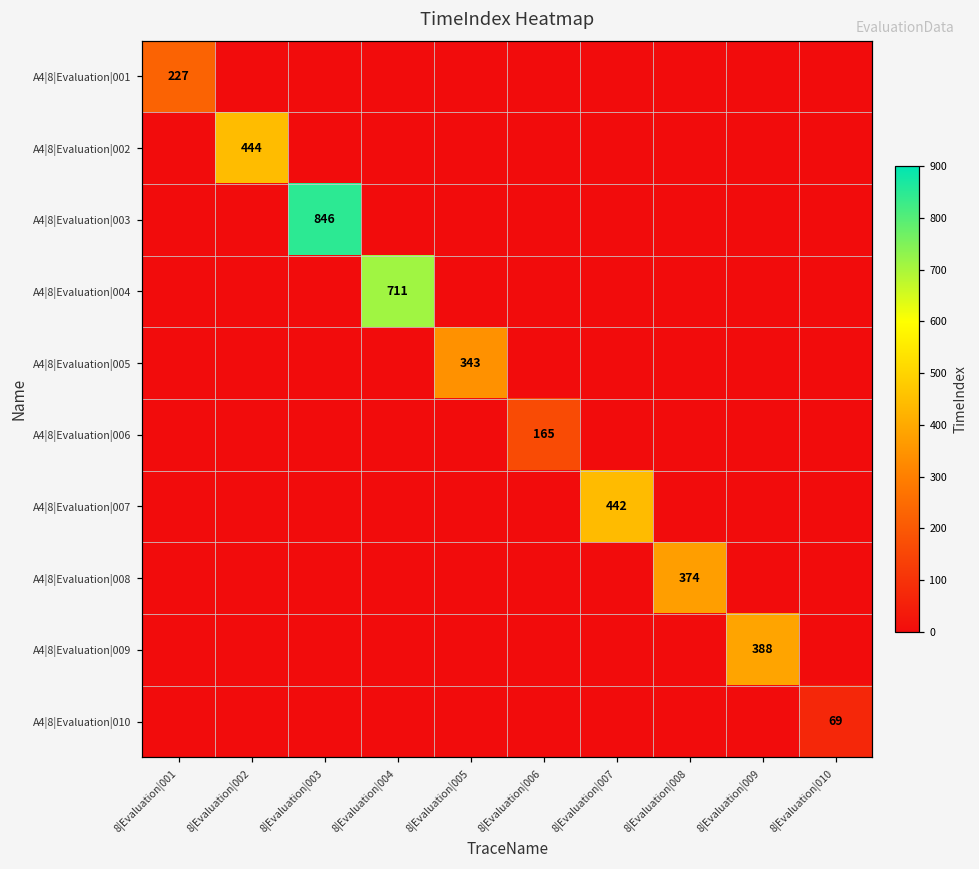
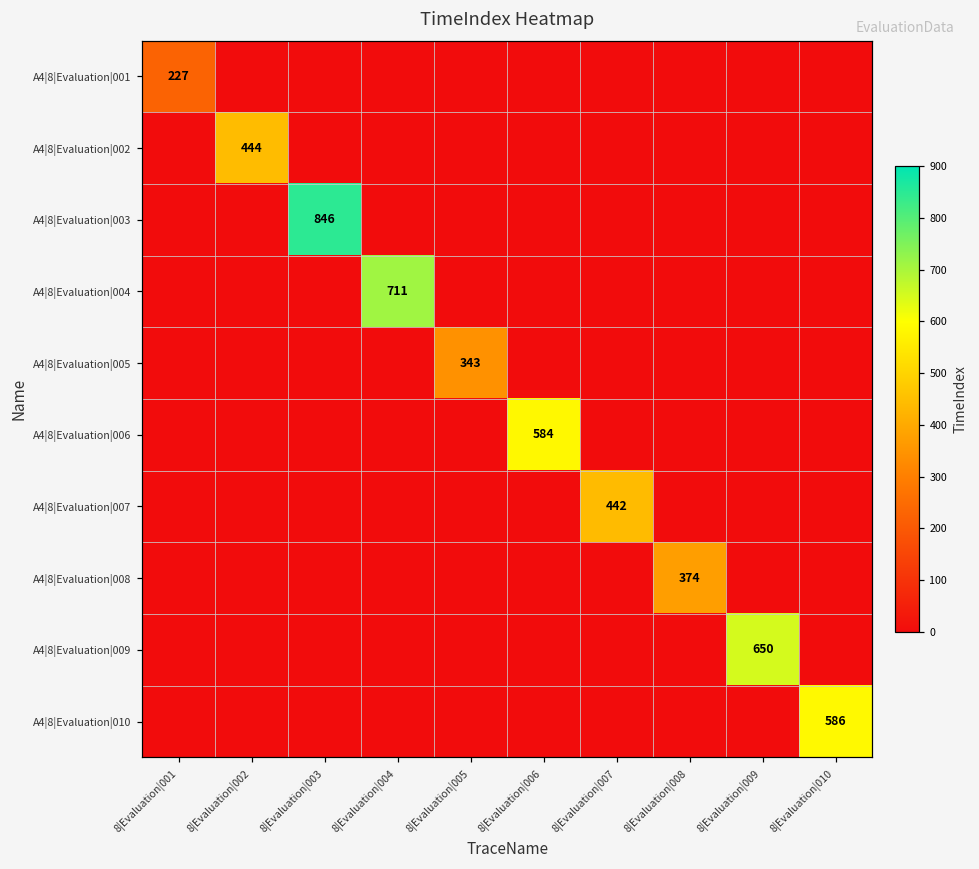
A4|8|Evaluation|006, 8|Evaluation|006: 165 -> 584
A4|8|Evaluation|009, 8|Evaluation|009: 388 -> 650
A4|8|Evaluation|010, 8|Evaluation|010: 69 -> 586
